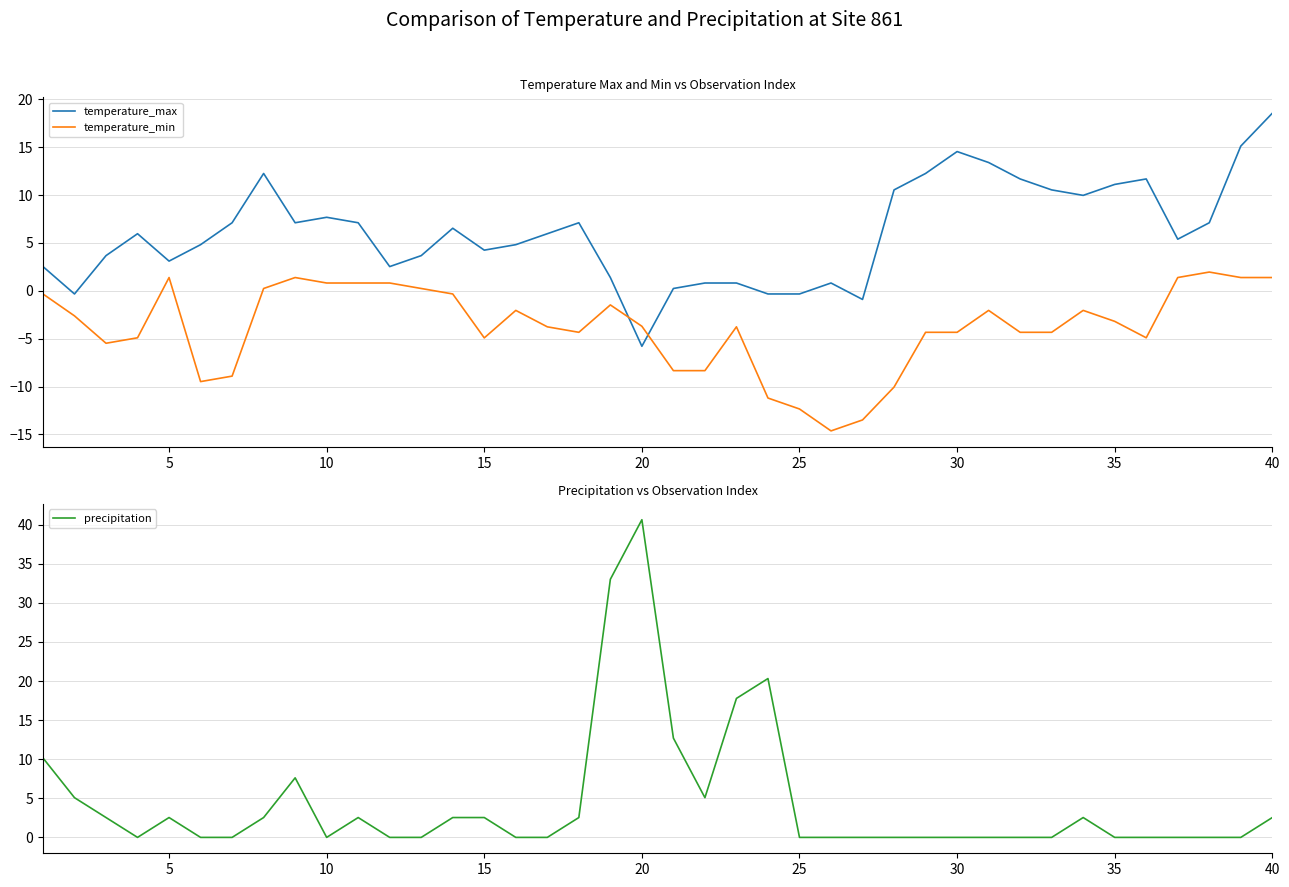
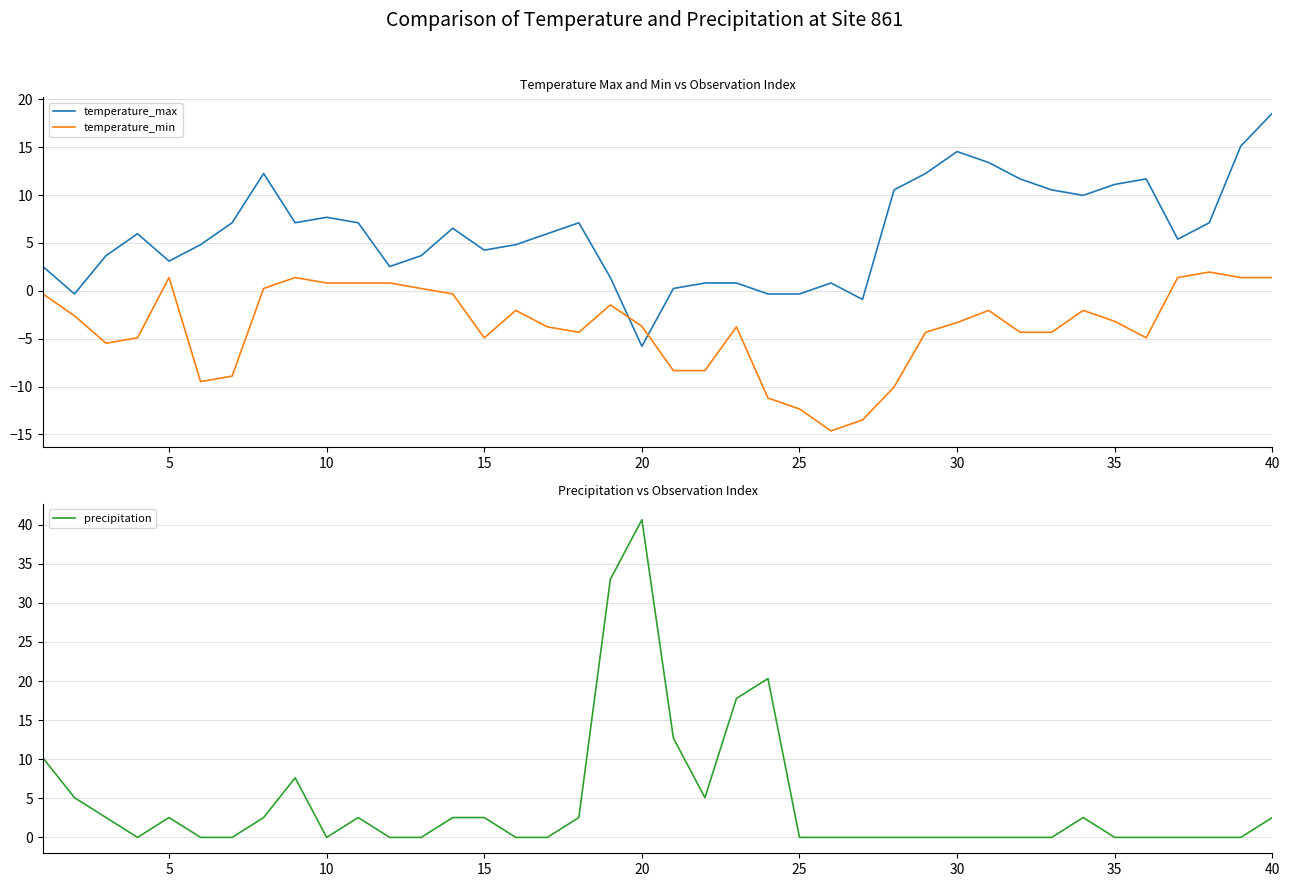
Temperature Max and Min vs Observation Index, temperature_min, 30: -4 -> -3
